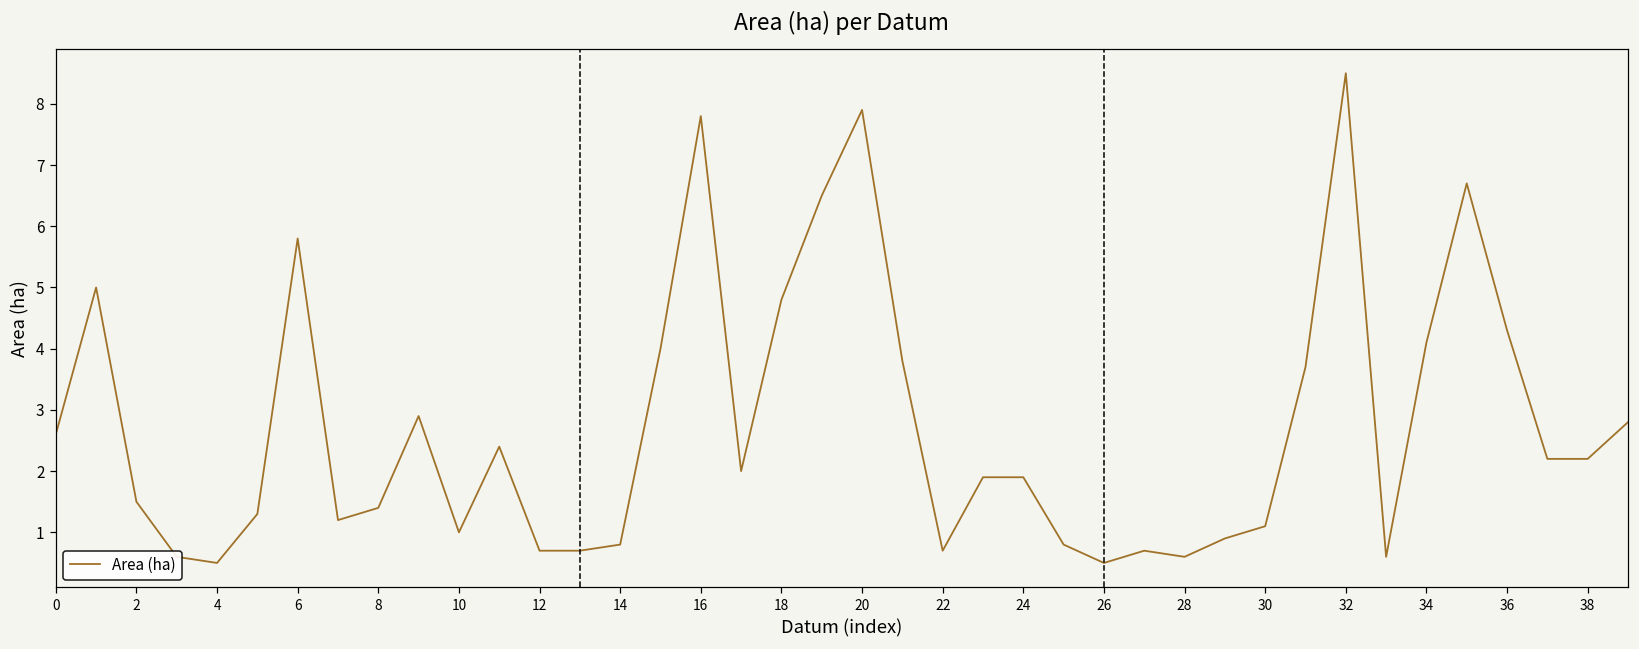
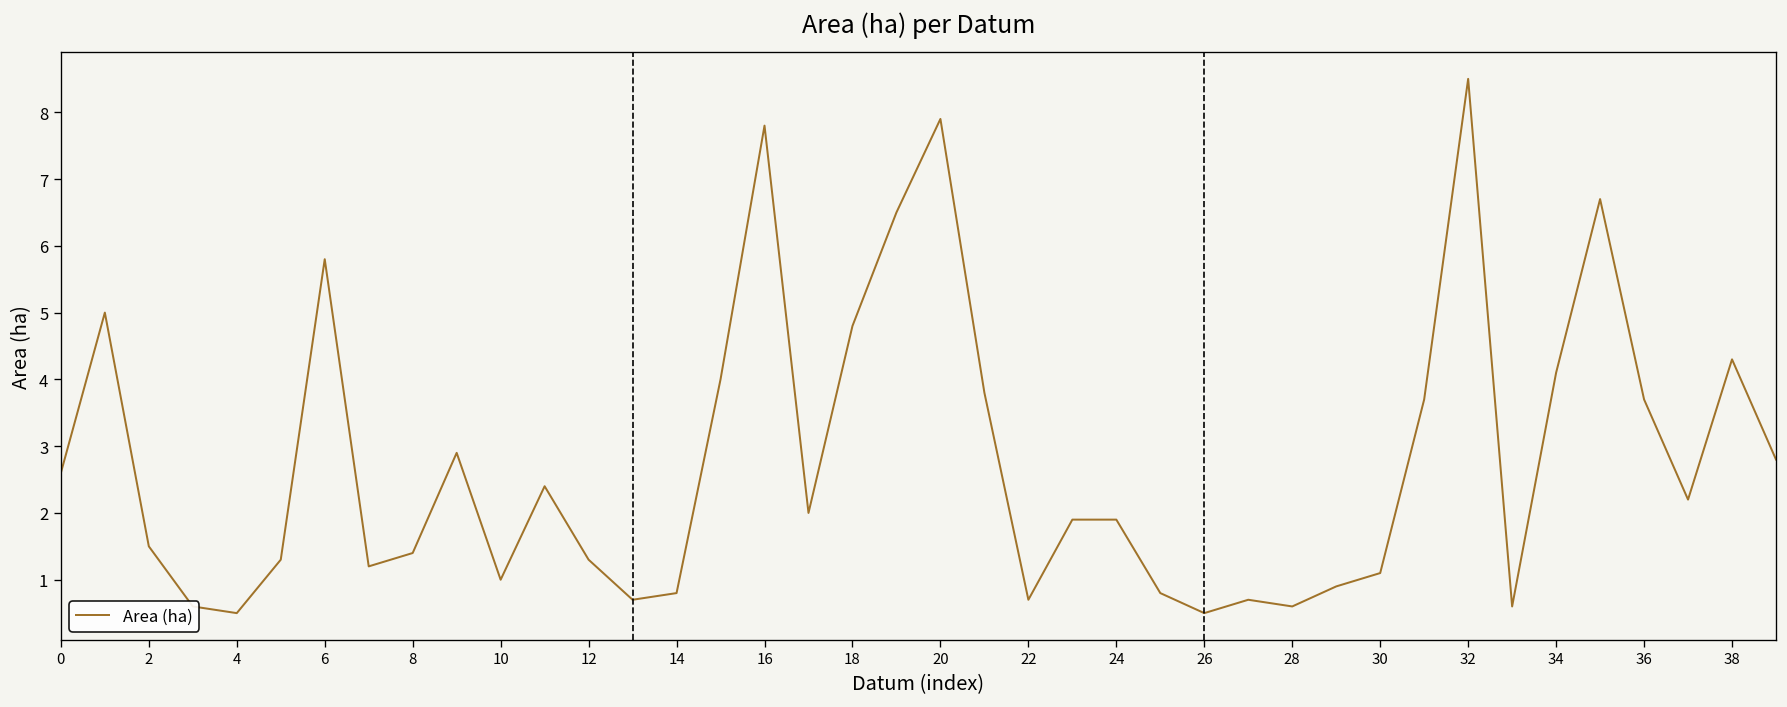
12: 0.7 -> 1.3
36: 4.3 -> 3.7
38: 2.2 -> 4.3
